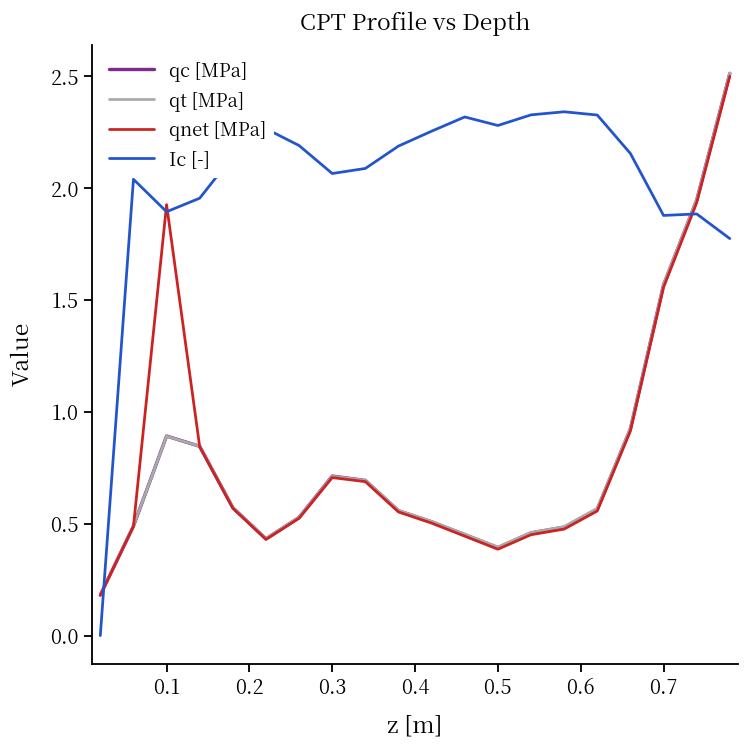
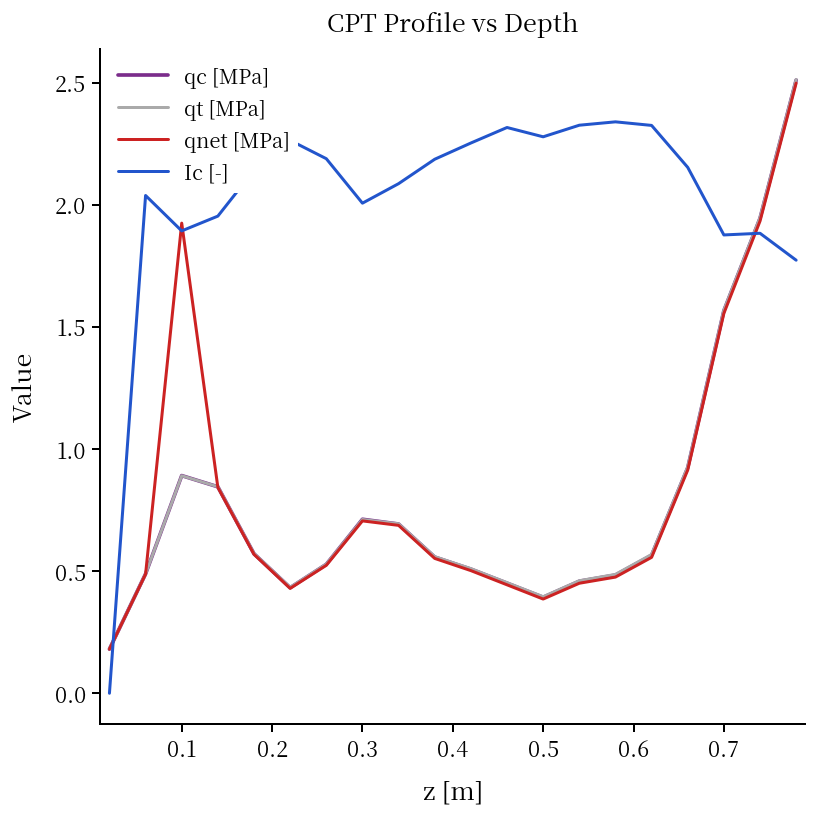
Ic [-], 0.3: 2.07 -> 2.01
